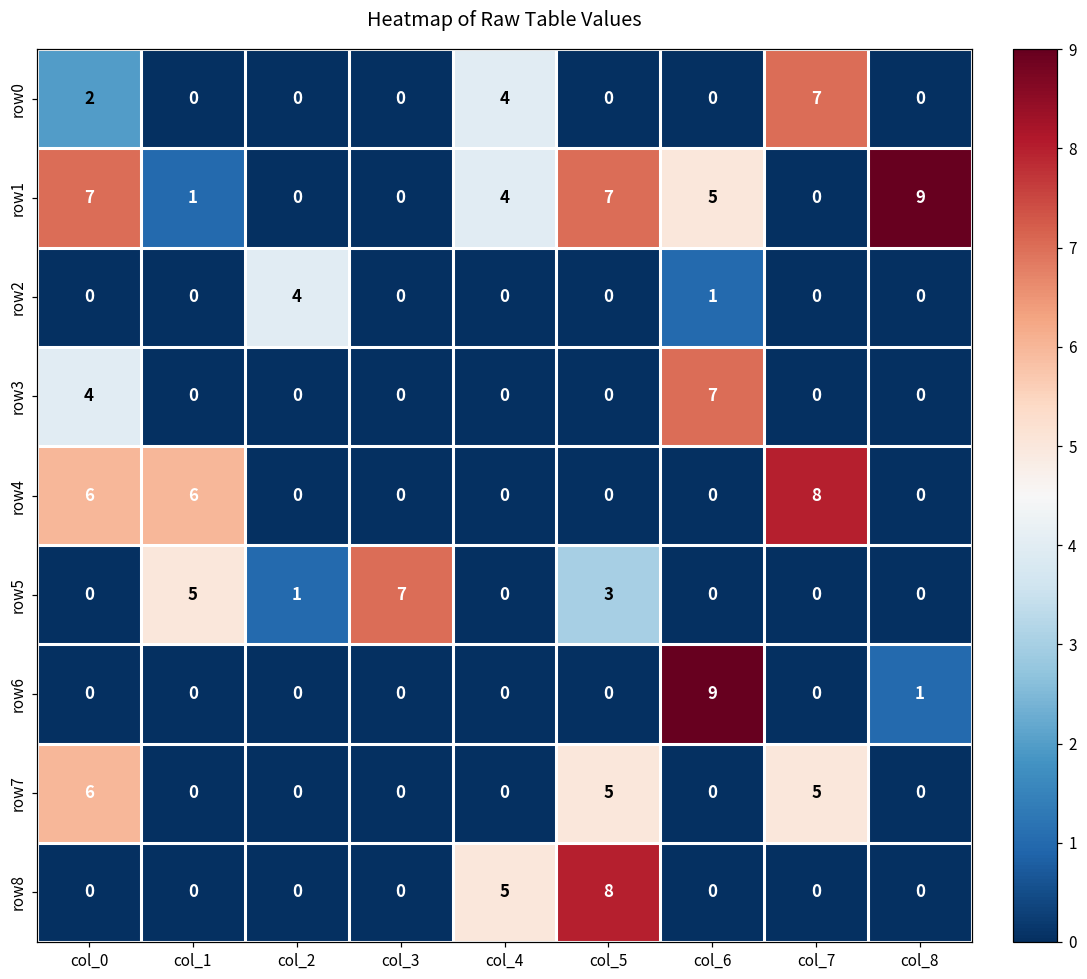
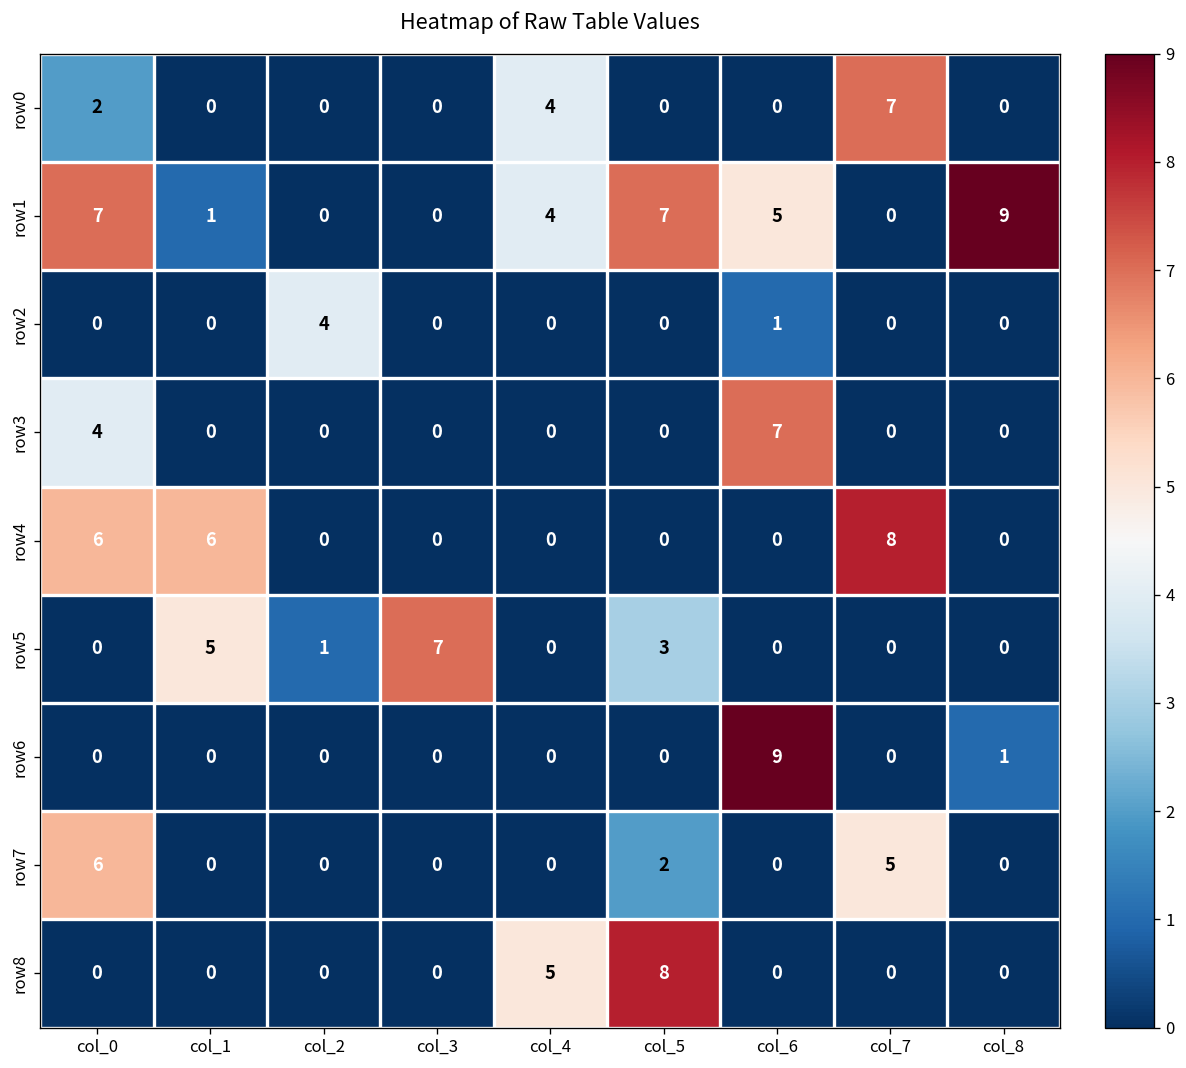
row7, col_5: 5 -> 2
